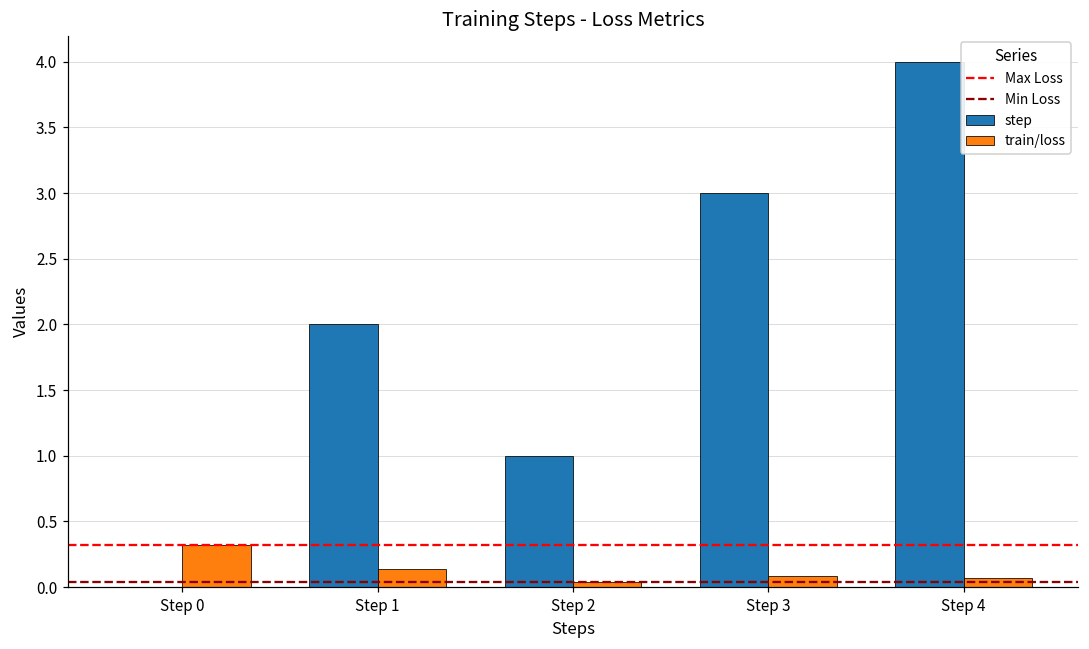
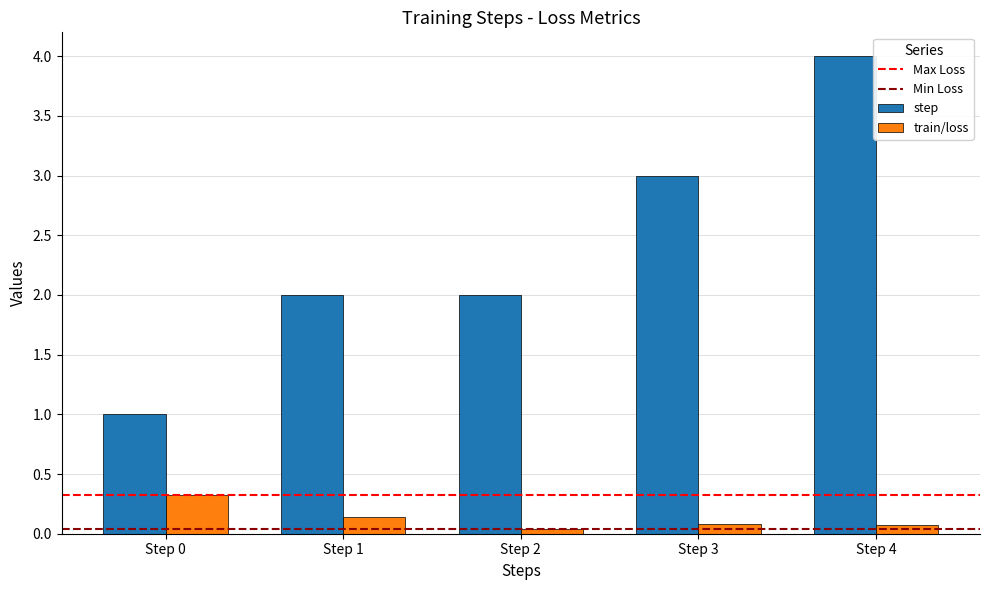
step, Step 0: 0 -> 1
step, Step 2: 1 -> 2
